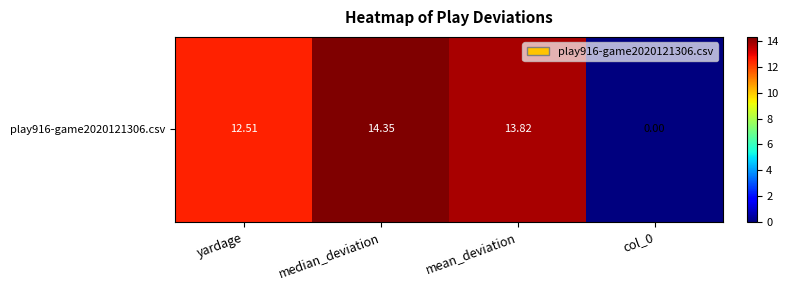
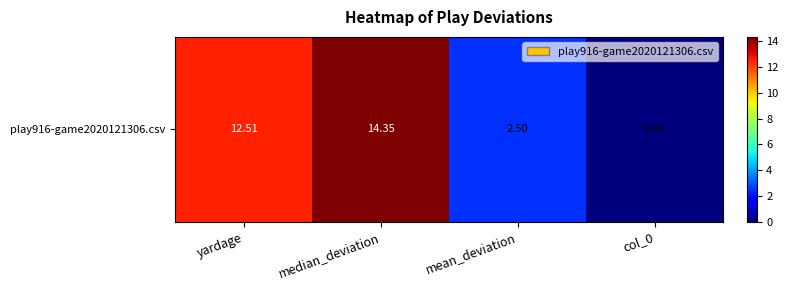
play916-game2020121306.csv, mean_deviation: 13.82 -> 2.50
